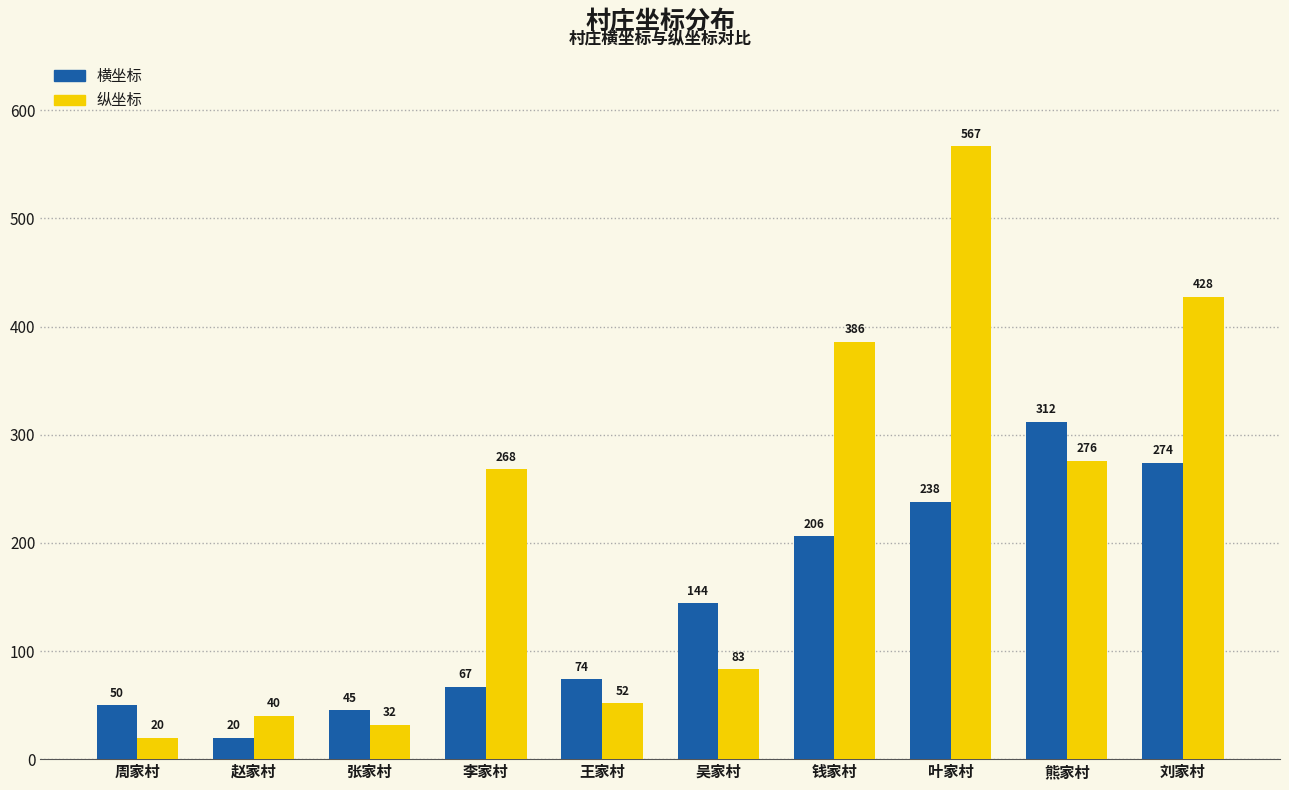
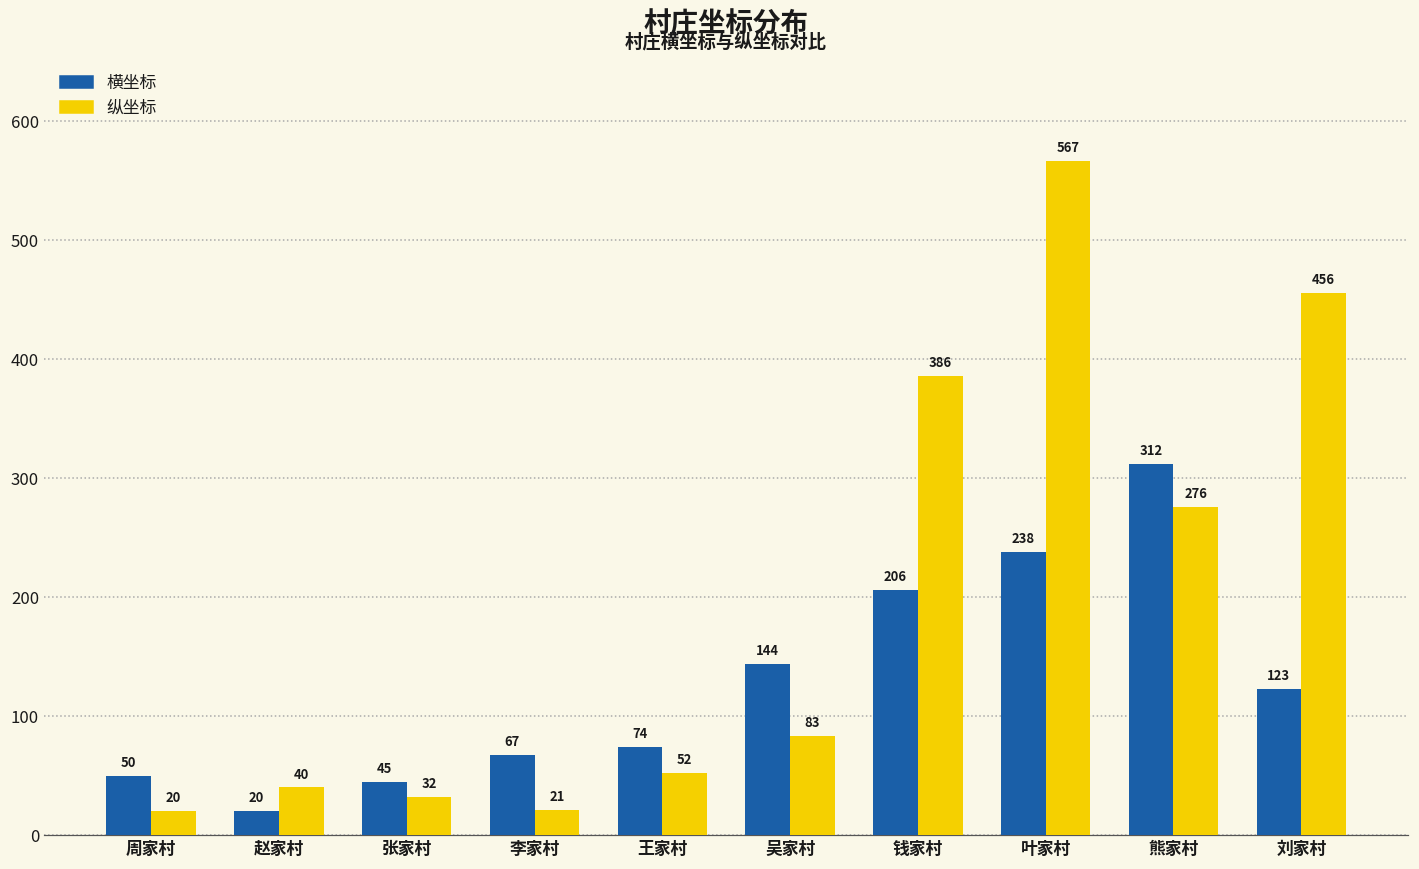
纵坐标, 李家村: 268 -> 21
横坐标, 刘家村: 274 -> 123
纵坐标, 刘家村: 428 -> 456
